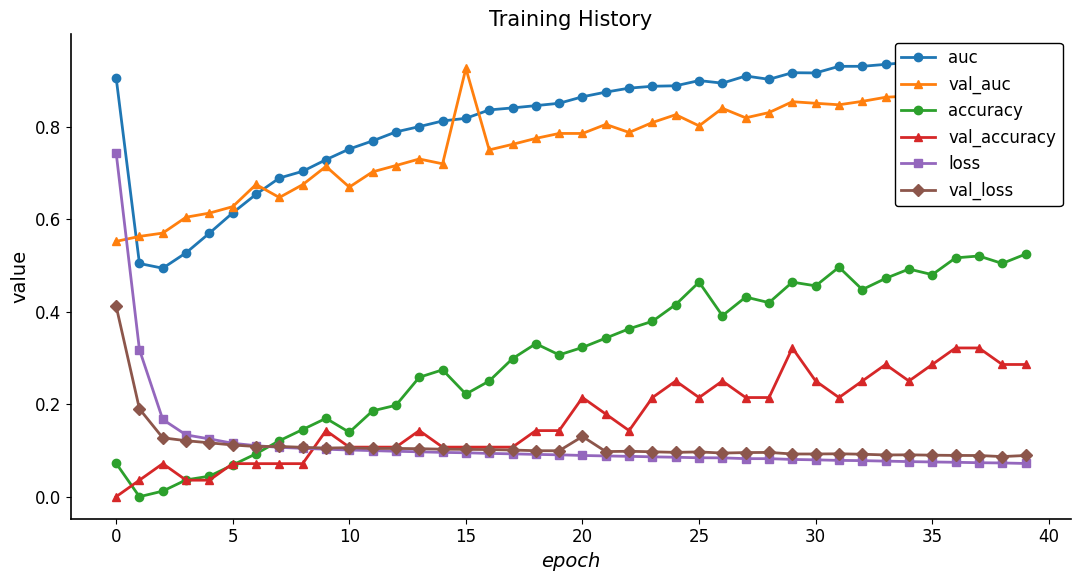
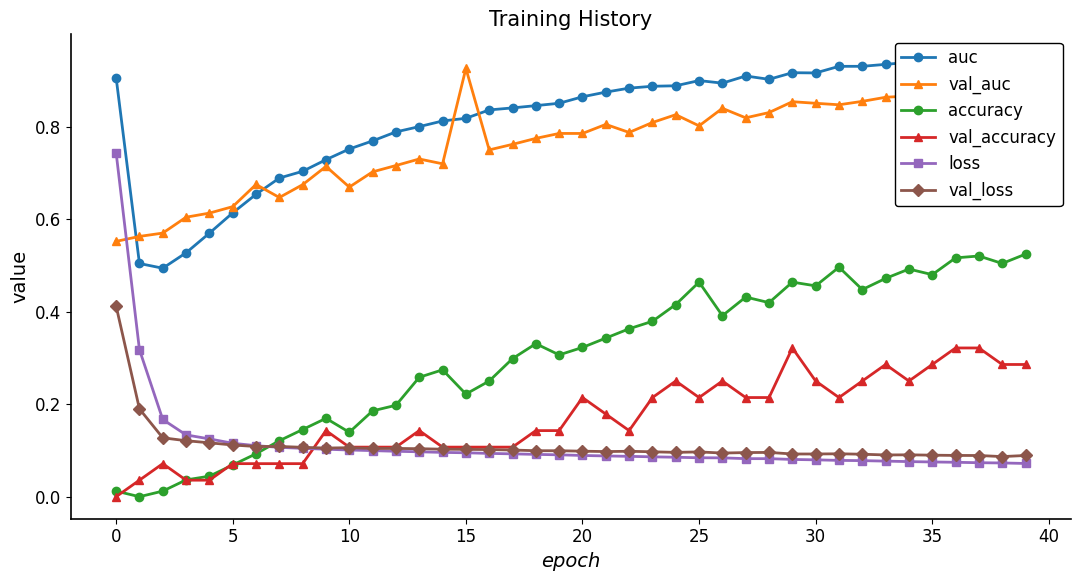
accuracy, 0: 0.07 -> 0.01
val_loss, 20: 0.13 -> 0.10
